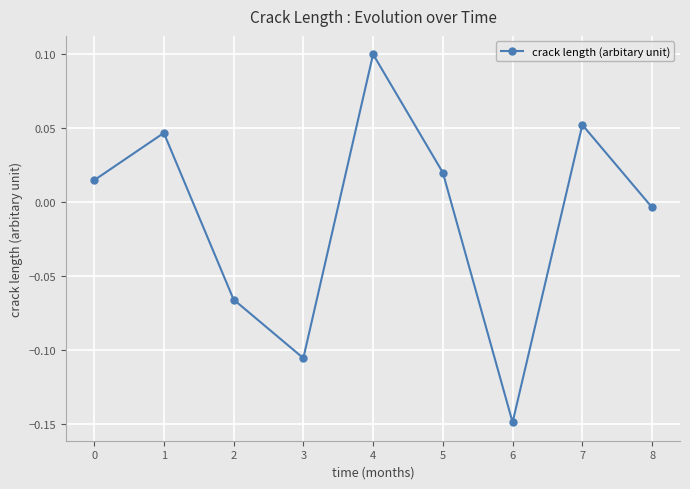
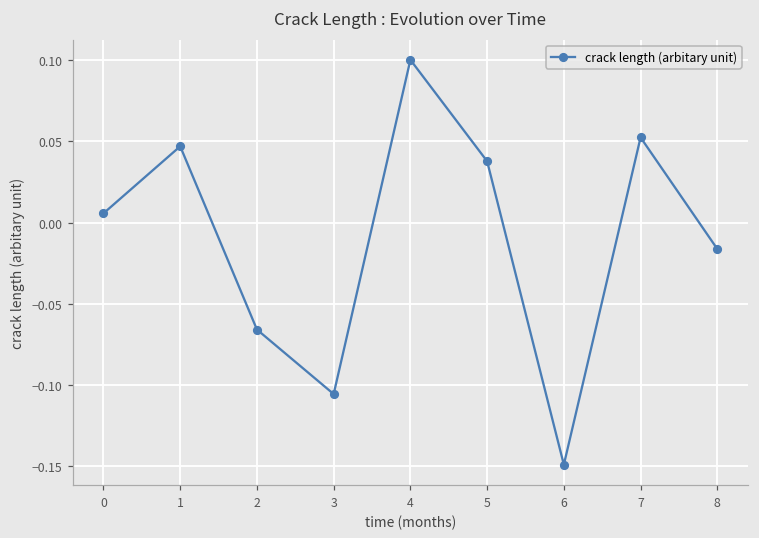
0: 0.015 -> 0.006
5: 0.020 -> 0.038
8: -0.004 -> -0.016
